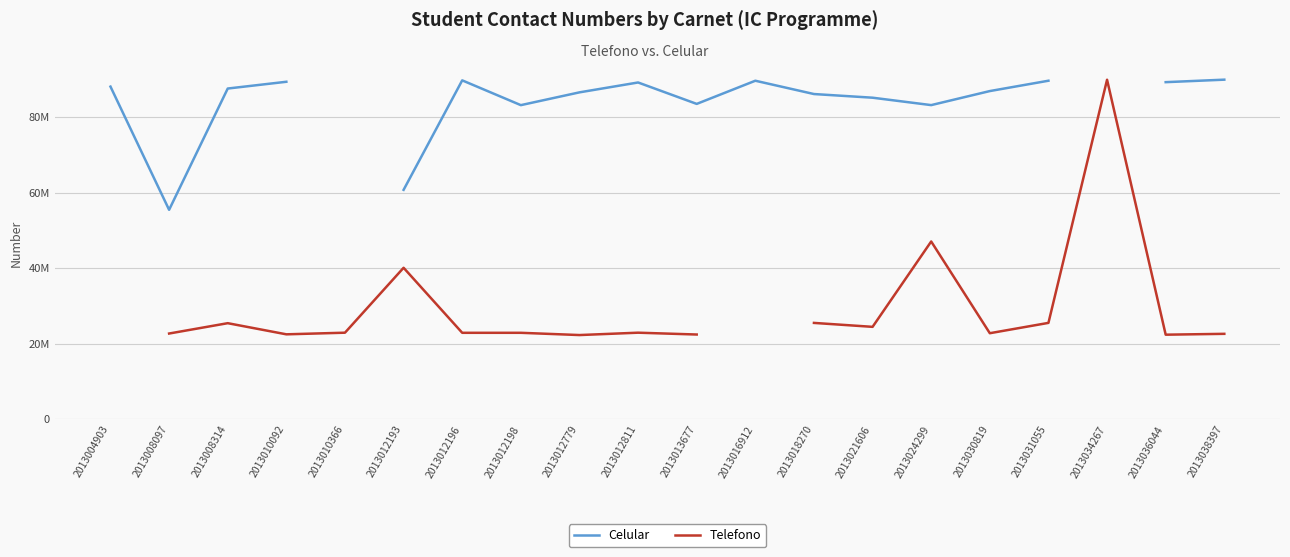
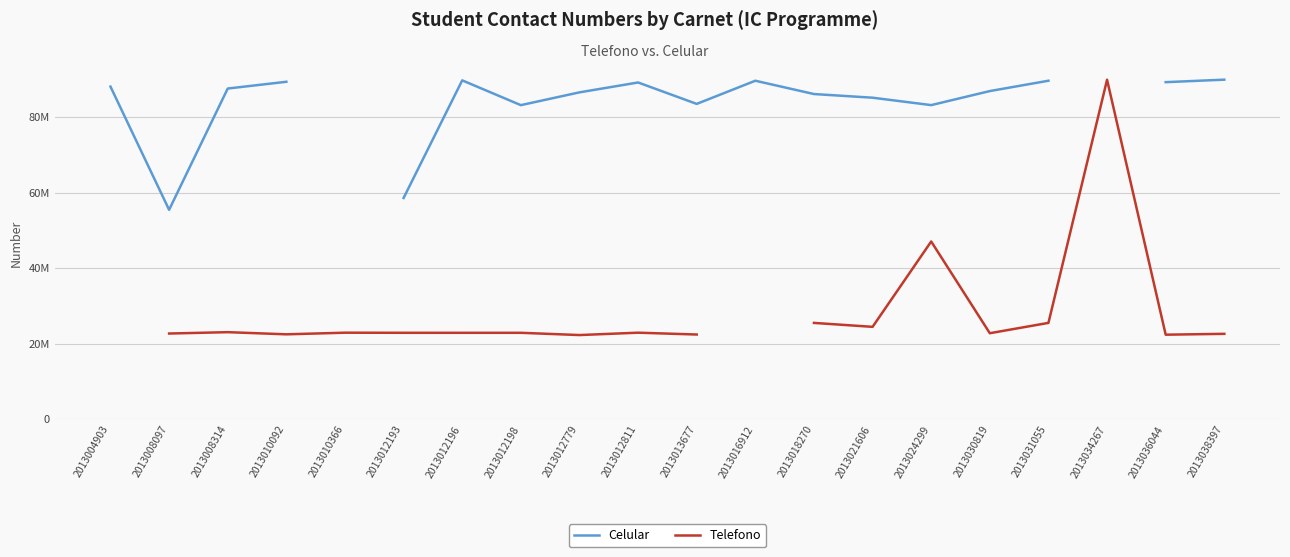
Telefono, 2013008314: 25000000 -> 23000000
Celular, 2013012193: 61000000 -> 59000000
Telefono, 2013012193: 40000000 -> 23000000
